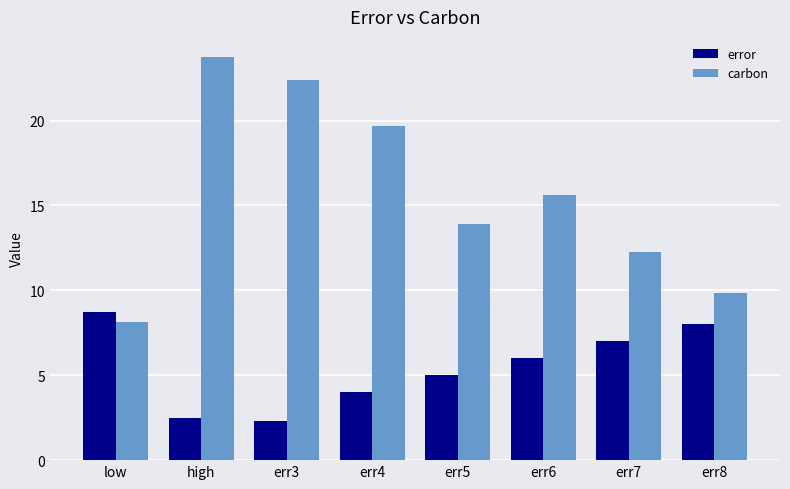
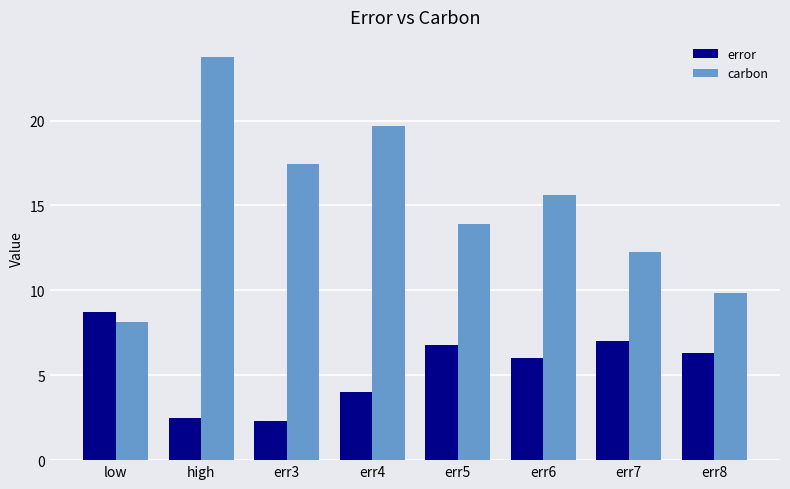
carbon, err3: 22.4 -> 17.5
error, err5: 5.0 -> 6.8
error, err8: 8.0 -> 6.3
